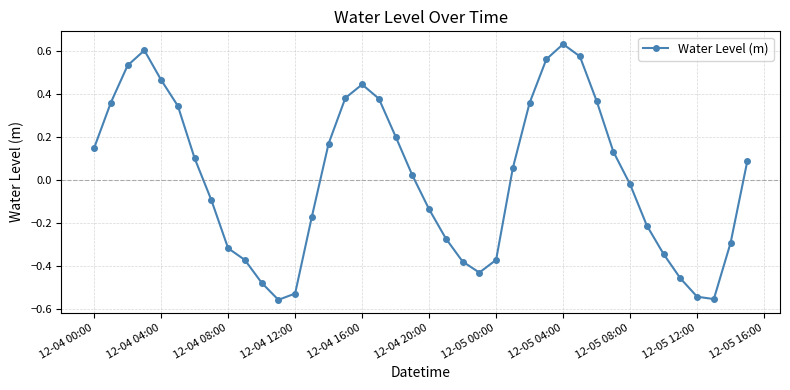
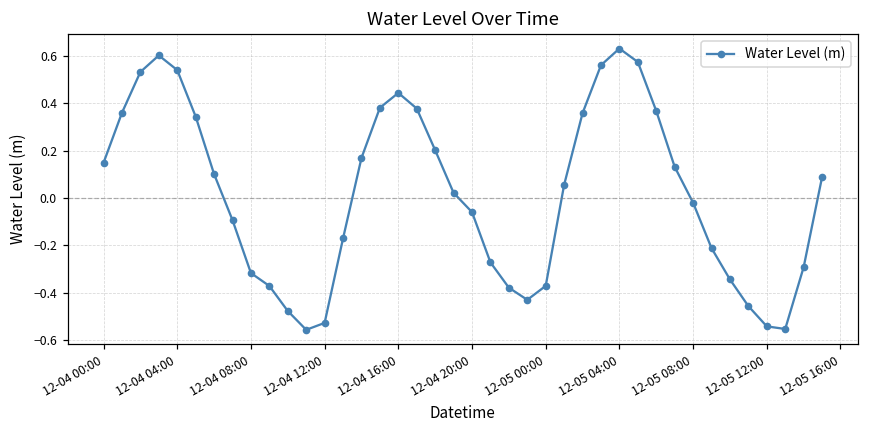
12-04 04:00: 0.47 -> 0.54
12-04 20:00: -0.14 -> -0.06
